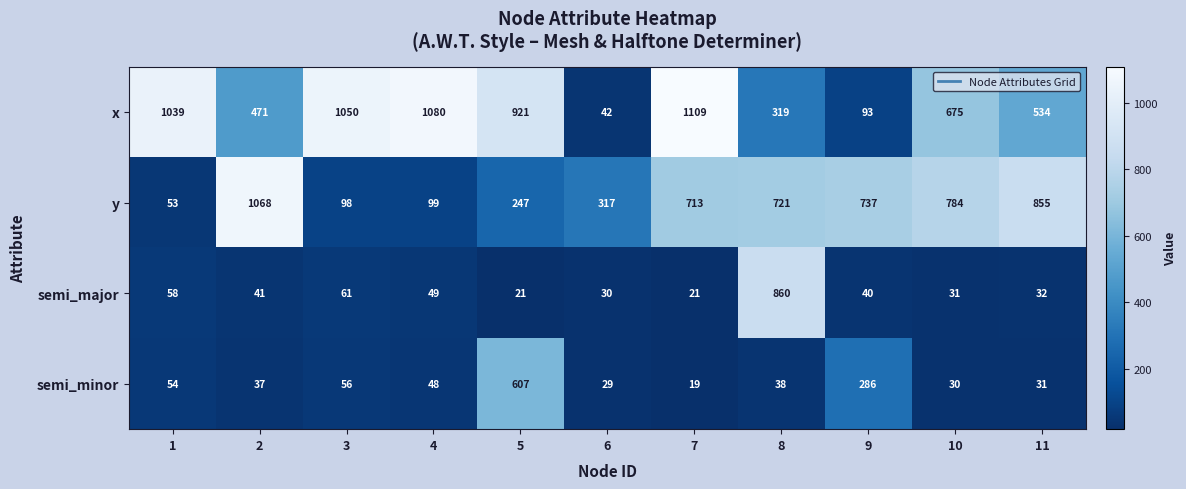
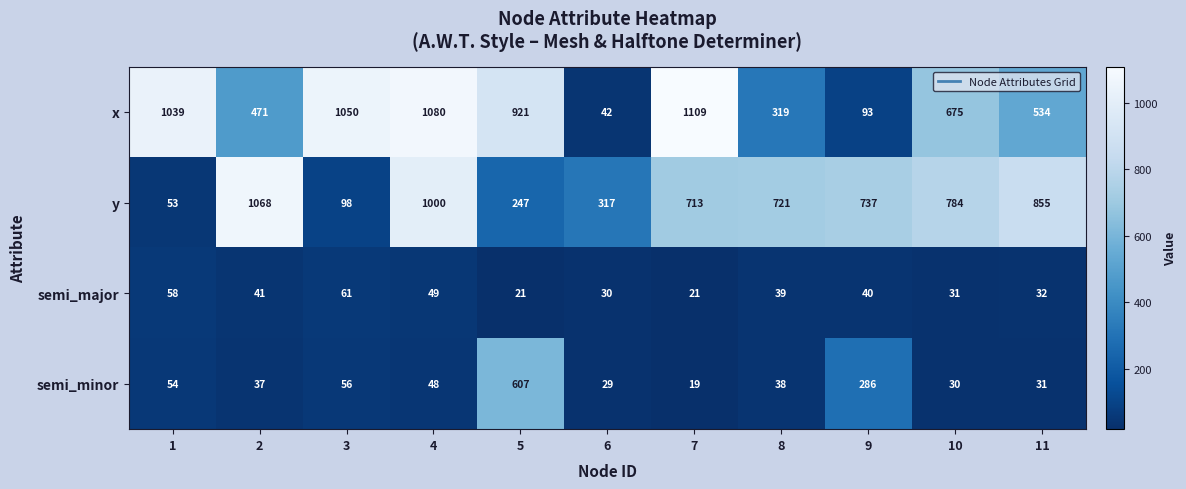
y, 4: 99 -> 1000
semi_major, 8: 860 -> 39
